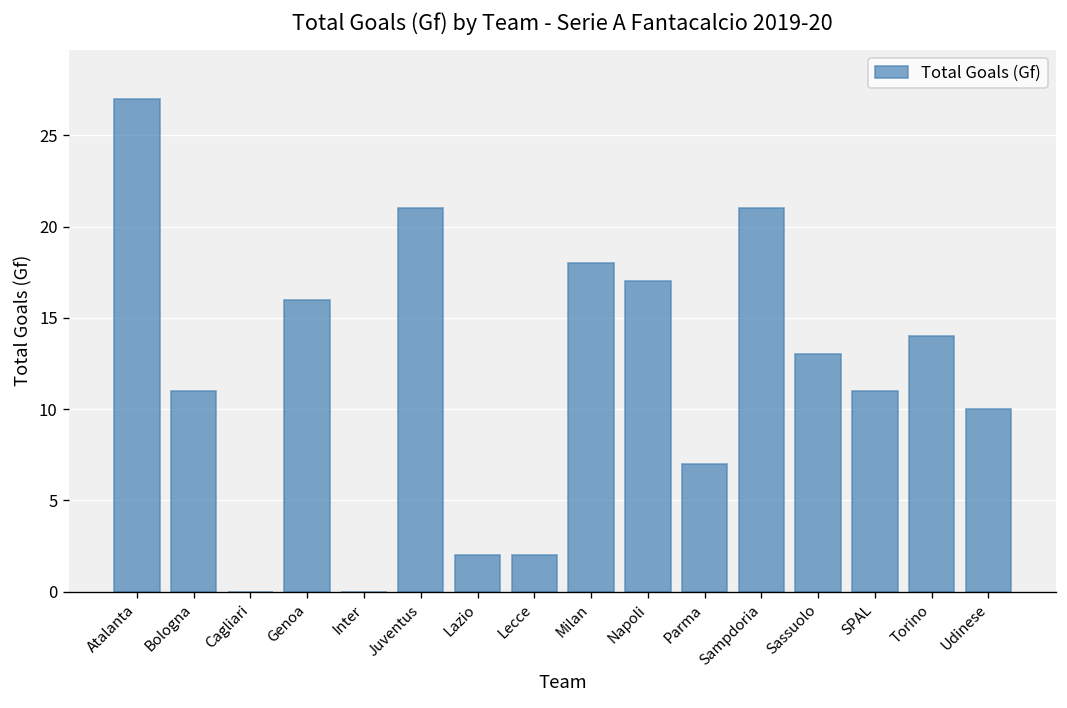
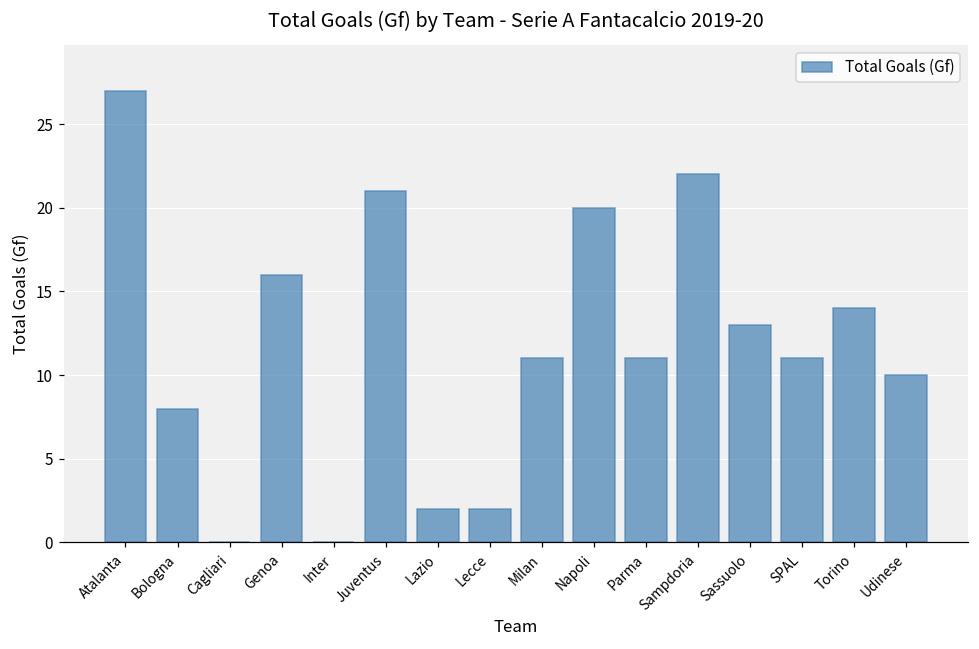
Bologna: 11 -> 8
Milan: 18 -> 11
Napoli: 17 -> 20
Parma: 7 -> 11
Sampdoria: 21 -> 22
